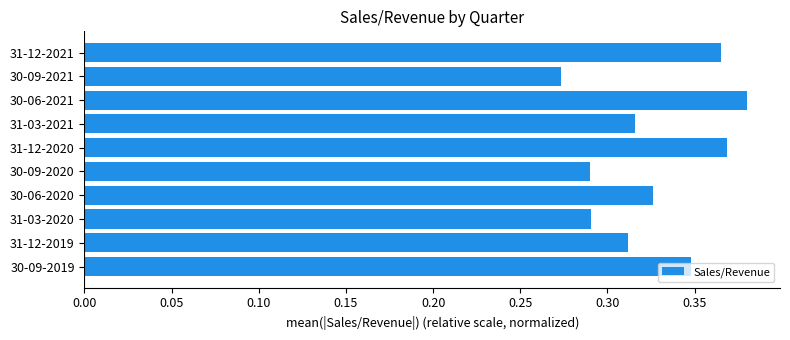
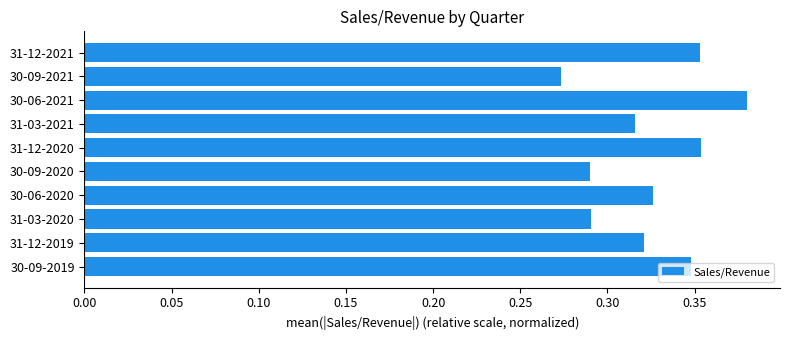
31-12-2021: 0.365 -> 0.353
31-12-2020: 0.369 -> 0.353
31-12-2019: 0.312 -> 0.321
